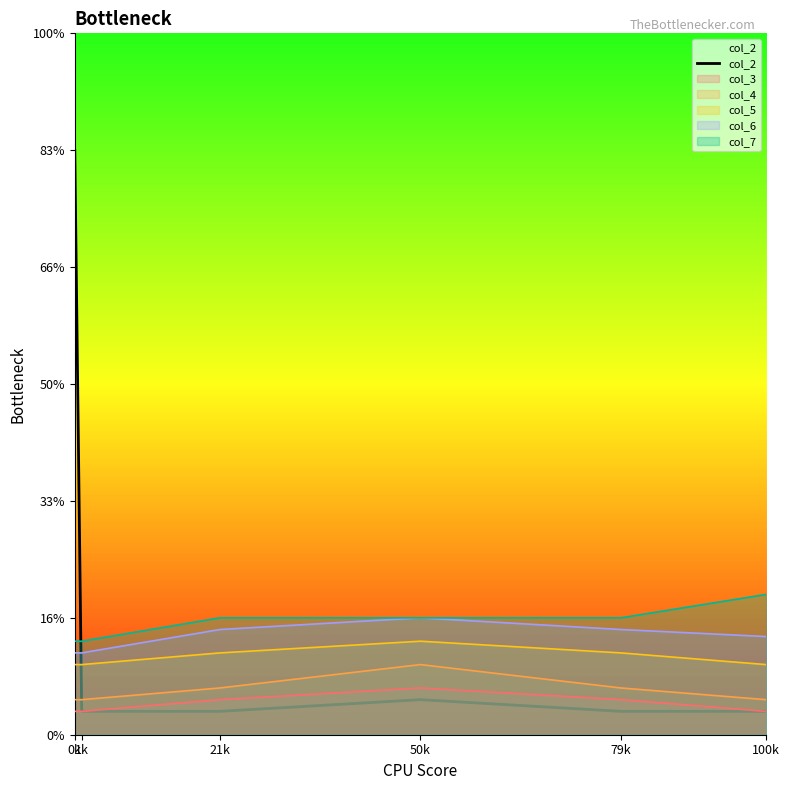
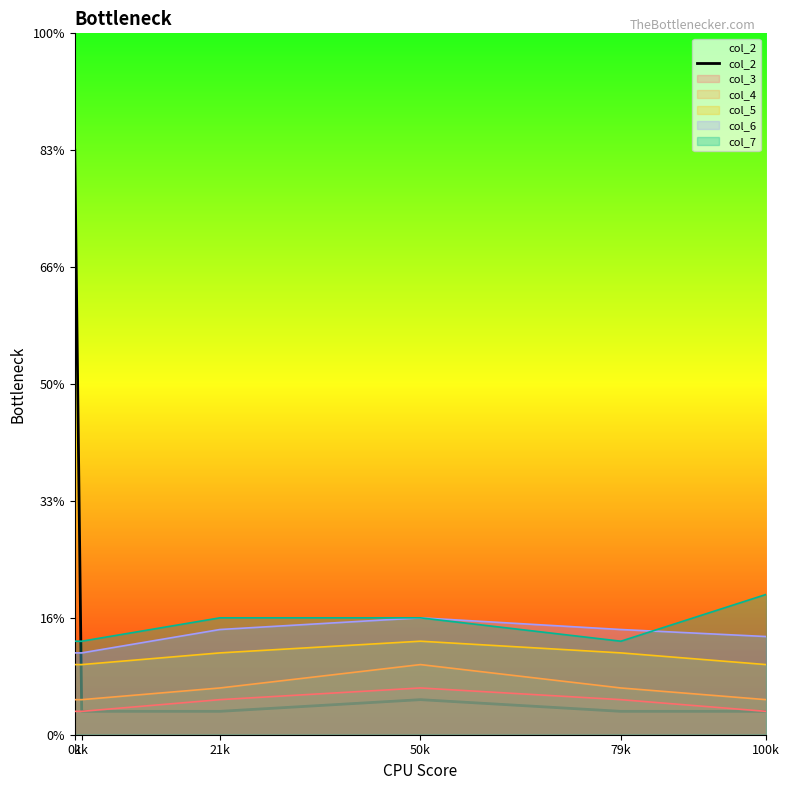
col_7, 79k: 17% -> 13%
